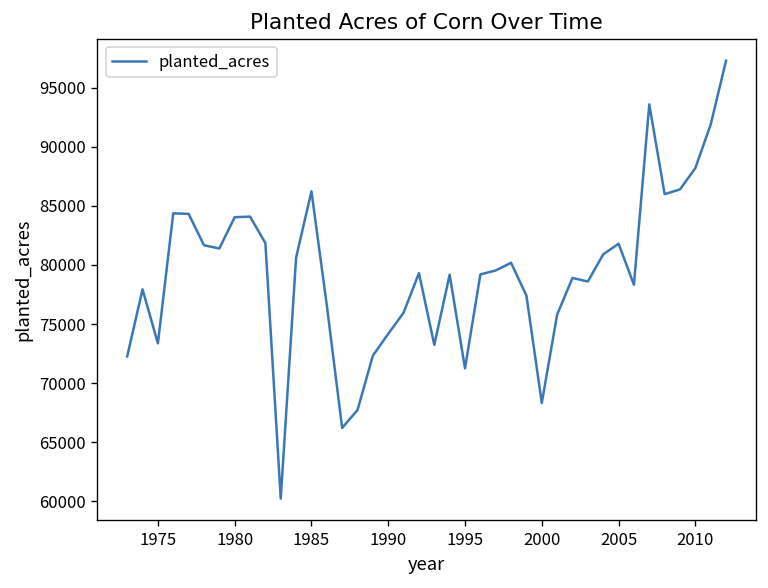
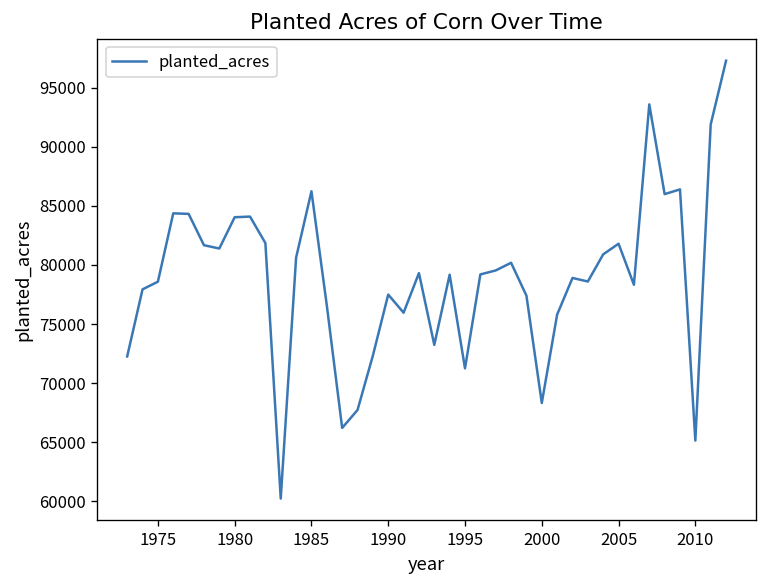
1975: 73000 -> 79000
1990: 74000 -> 77000
2010: 88000 -> 65000
